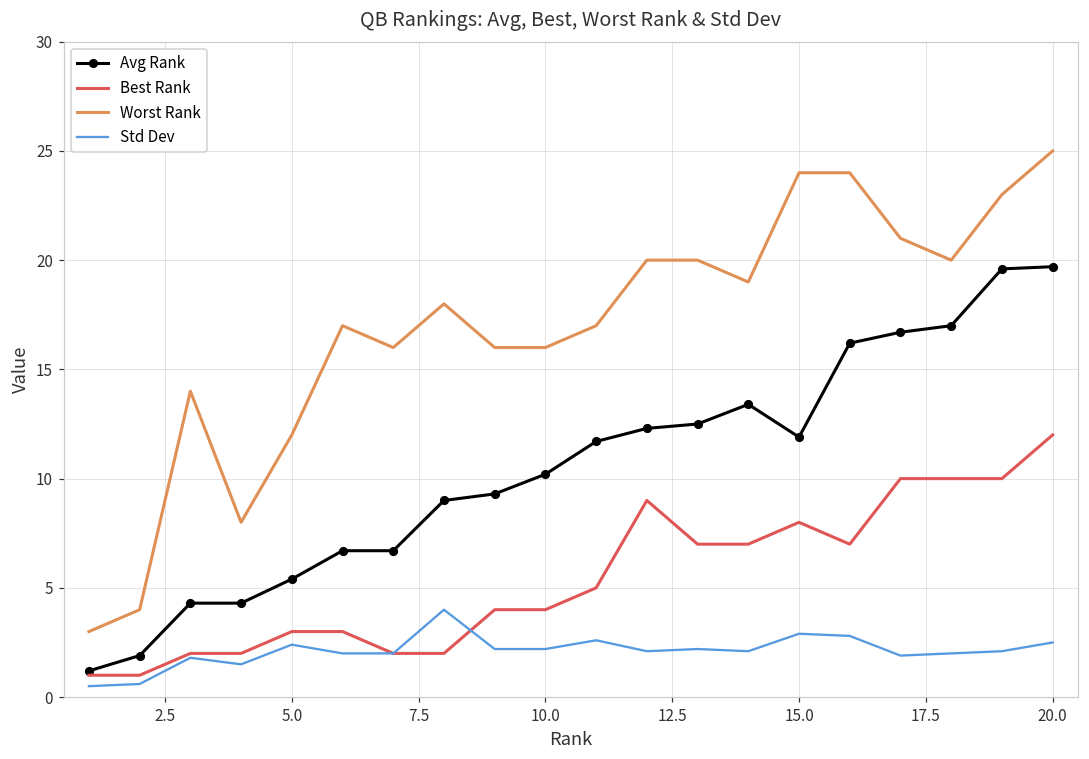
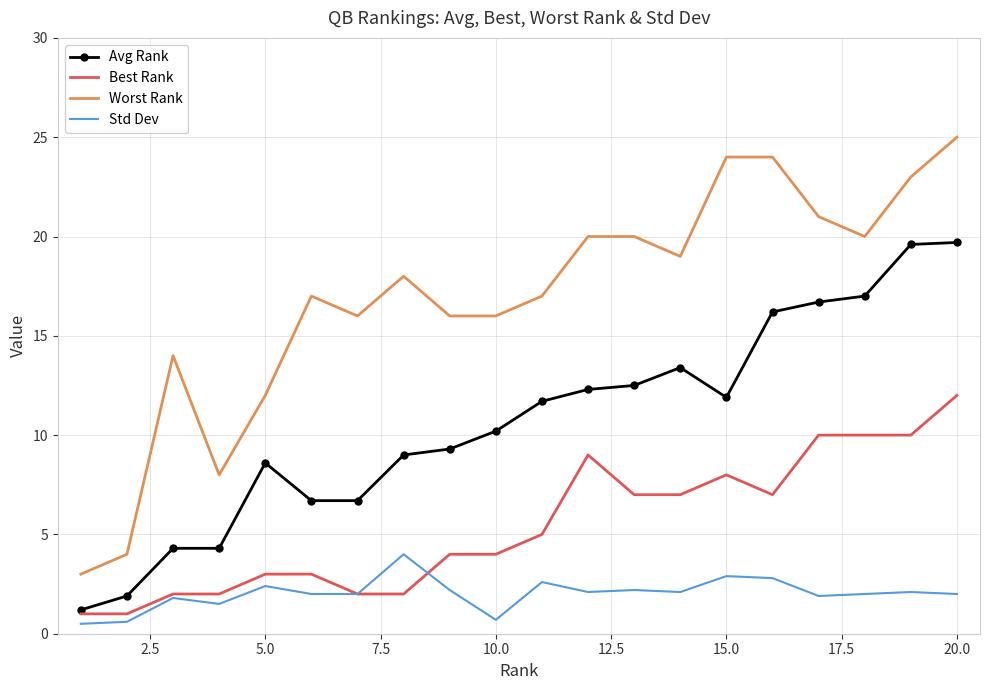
Avg Rank, 5.0: 5.4 -> 8.6
Std Dev, 10.0: 2.2 -> 0.7
Std Dev, 20.0: 2.5 -> 2.0
